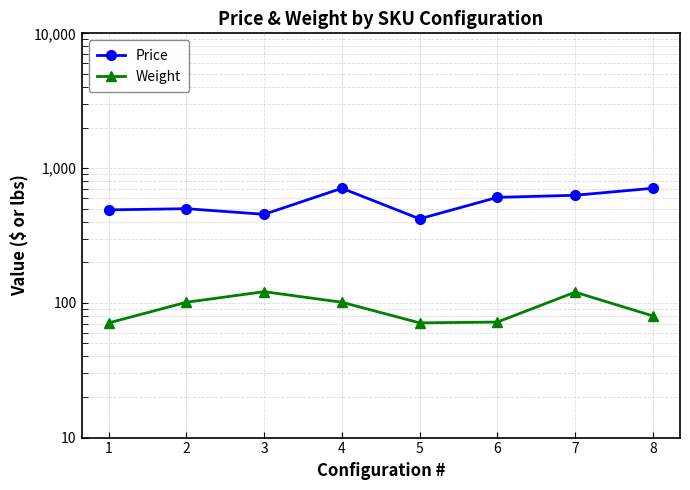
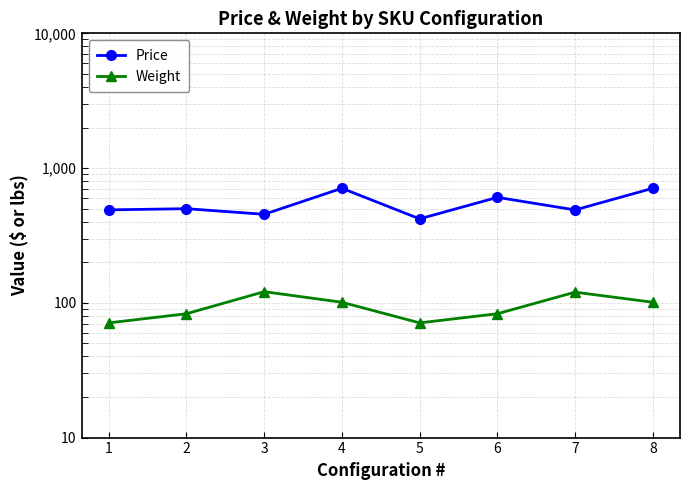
Weight, 2: 100 -> 80
Weight, 6: 70 -> 80
Price, 7: 600 -> 490
Weight, 8: 80 -> 100
